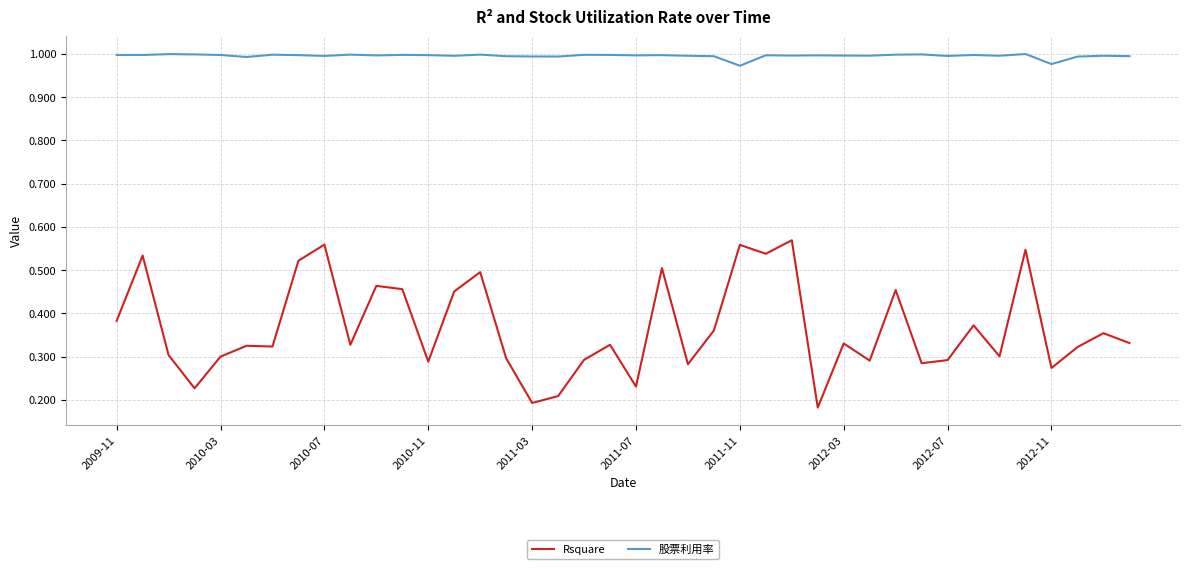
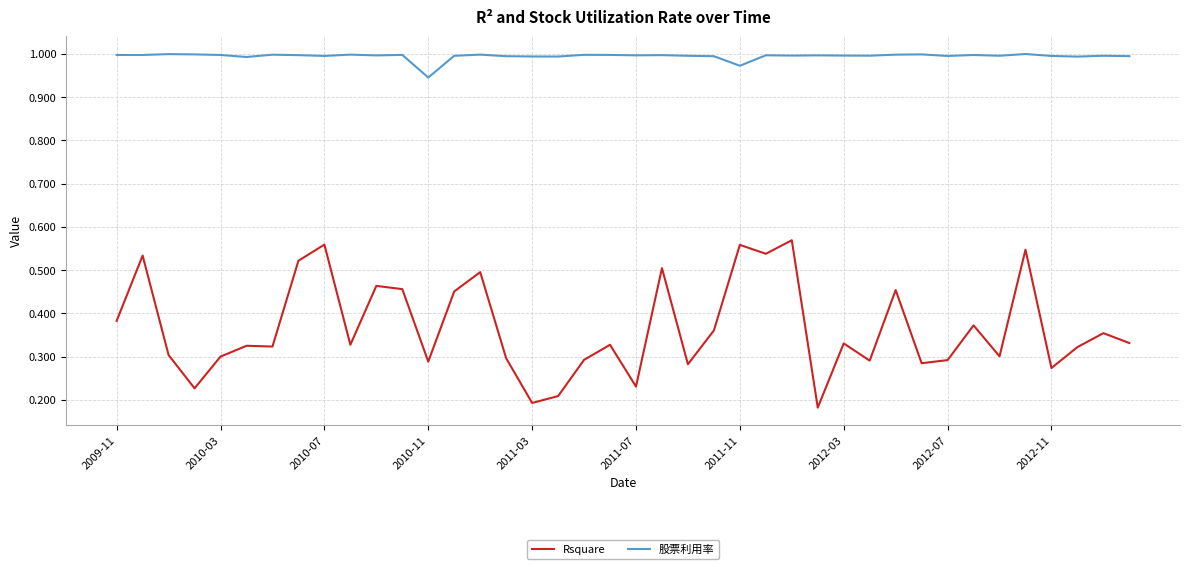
股票利用率, 2010-11: 1.00 -> 0.95
股票利用率, 2012-11: 0.98 -> 1.00
